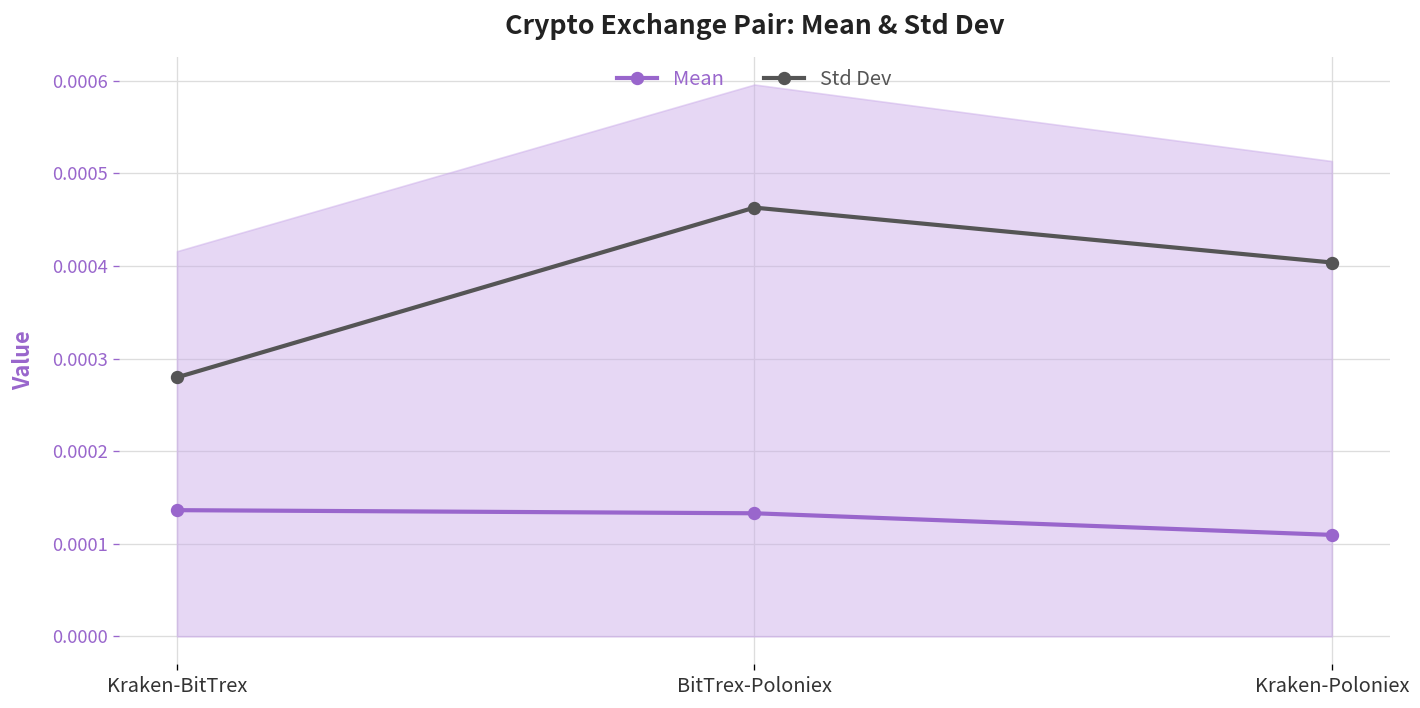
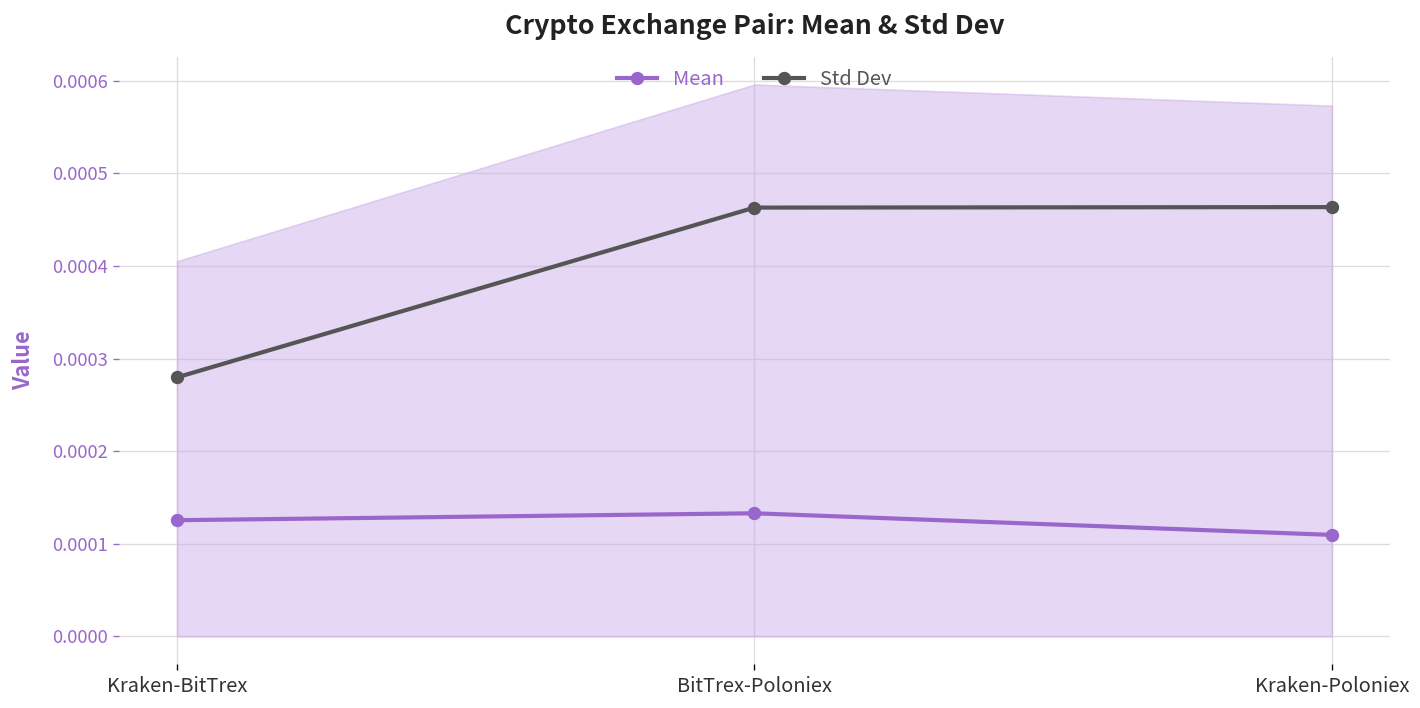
Mean, Kraken-BitTrex: 0.00014 -> 0.00013
Std Dev, Kraken-Poloniex: 0.00040 -> 0.00046
